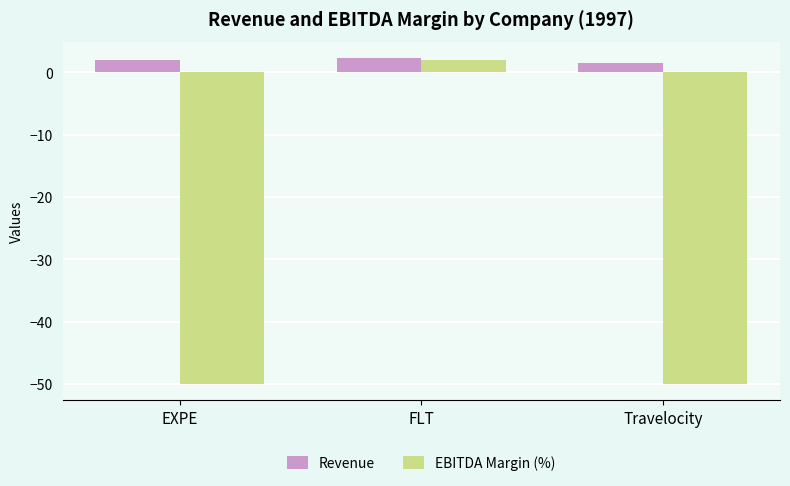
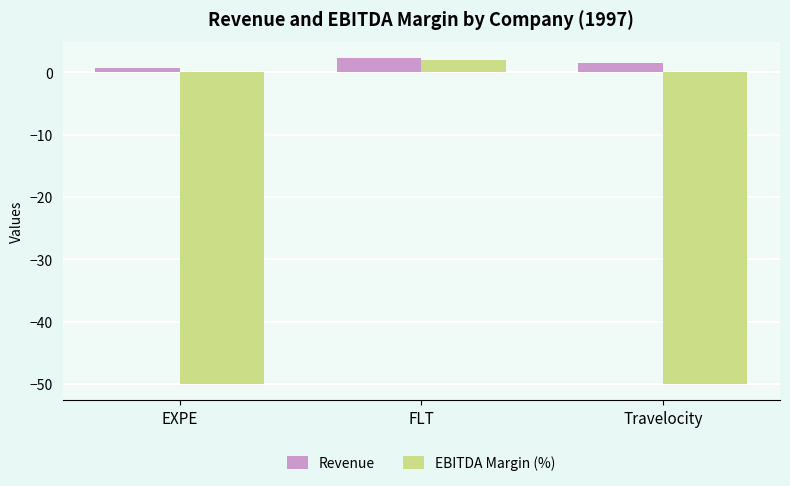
Revenue, EXPE: 2 -> 1
